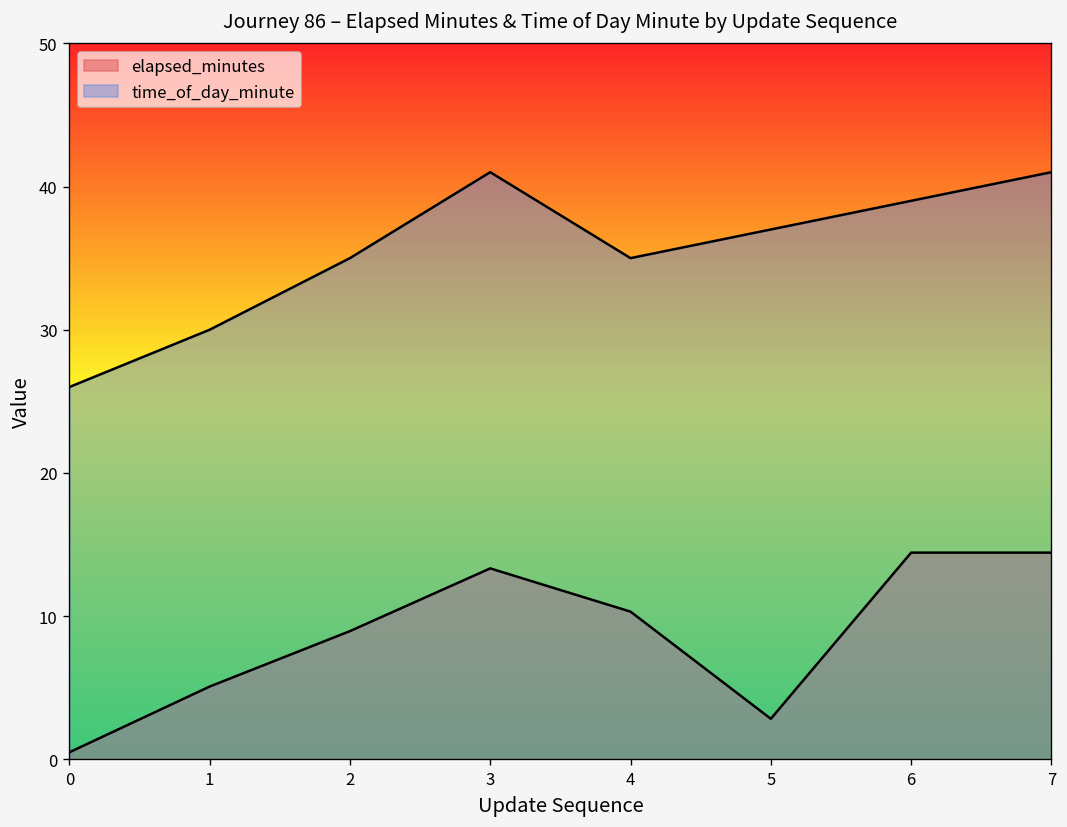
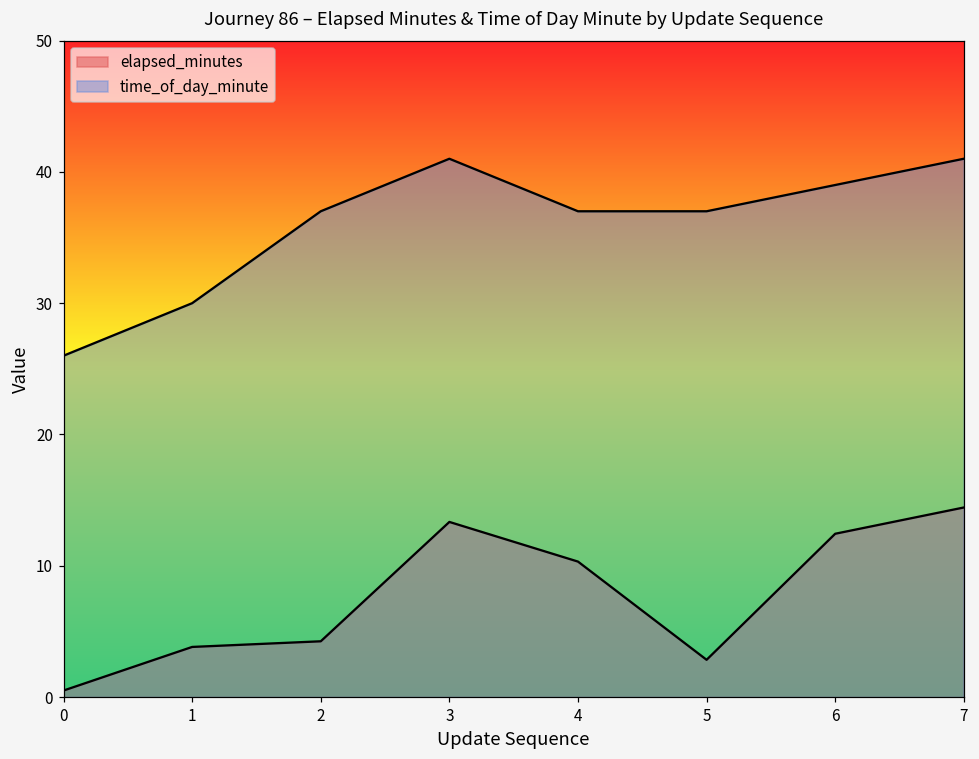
elapsed_minutes, 1: 5.1 -> 3.8
elapsed_minutes, 2: 9.0 -> 4.3
time_of_day_minute, 2: 35 -> 37
time_of_day_minute, 4: 35 -> 37
elapsed_minutes, 6: 14.4 -> 12.4
